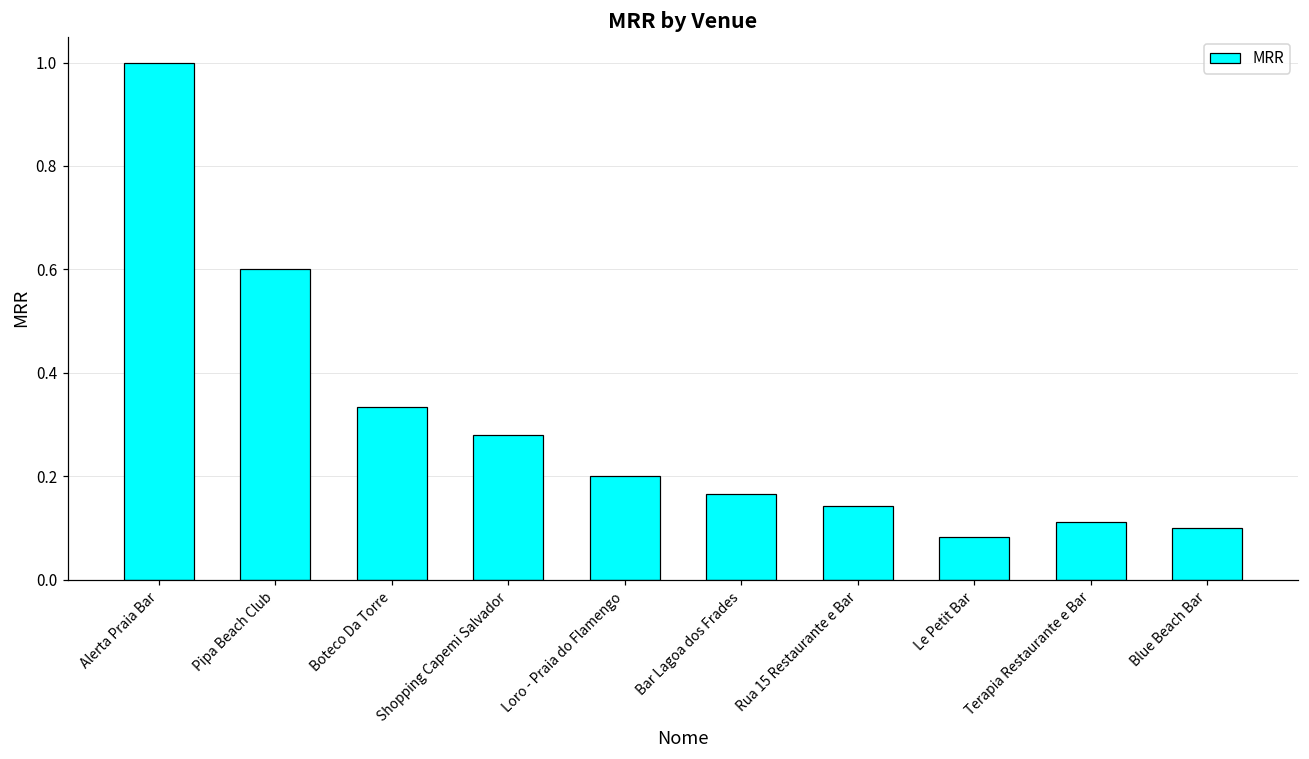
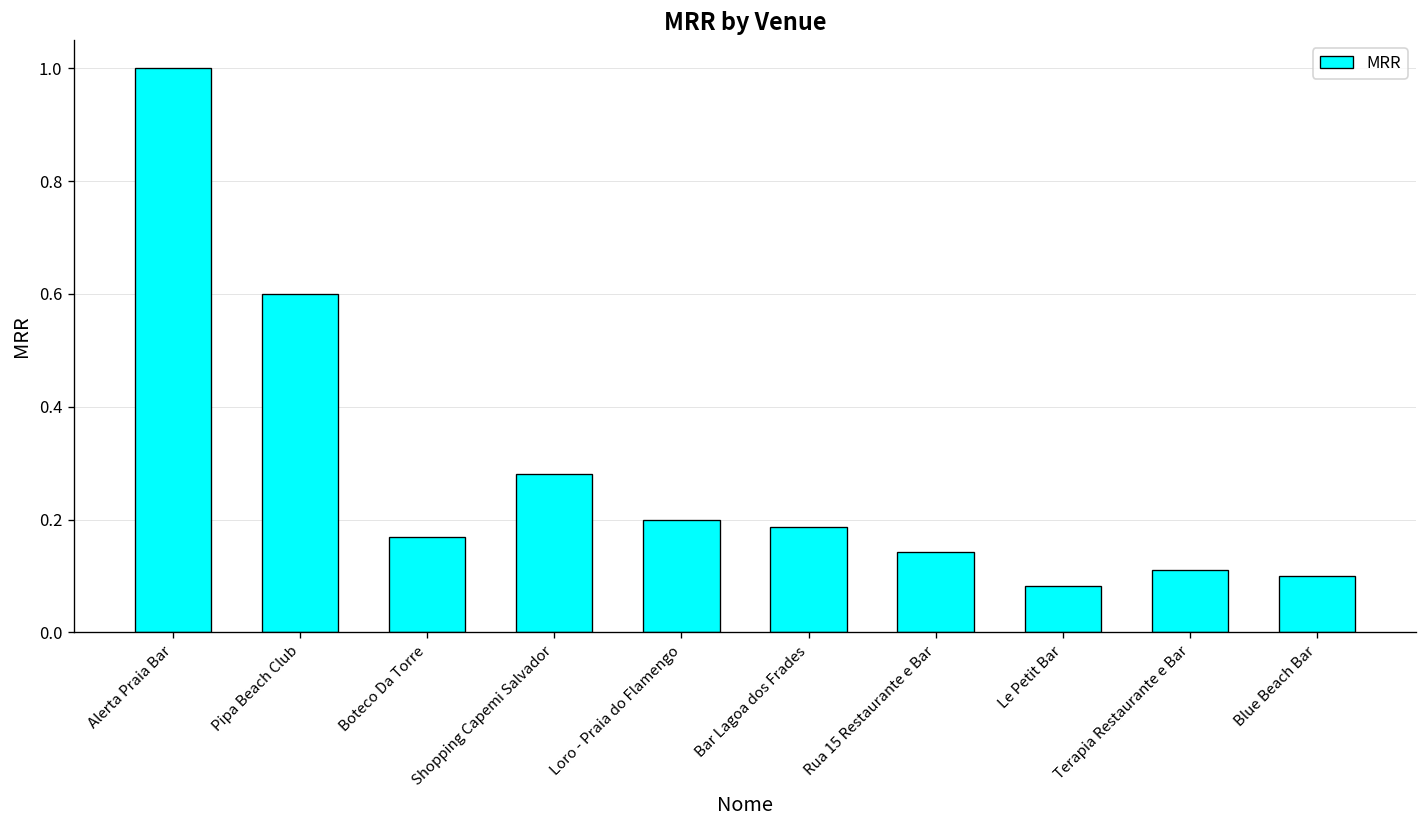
Boteco Da Torre: 0.33 -> 0.17
Bar Lagoa dos Frades: 0.17 -> 0.19
